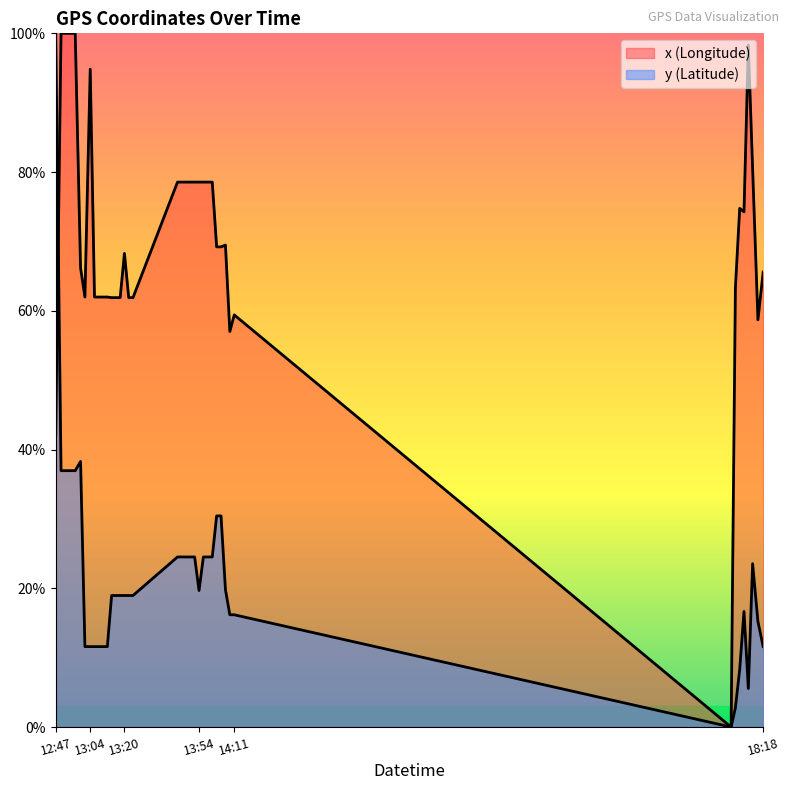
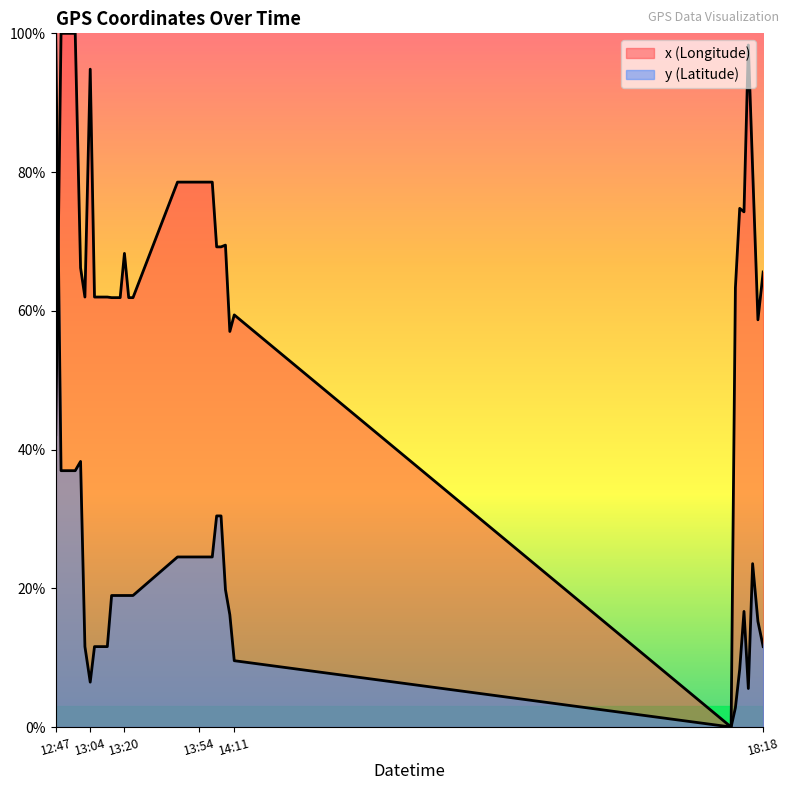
y (Latitude), 13:04: 12% -> 6%
y (Latitude), 13:54: 20% -> 25%
y (Latitude), 14:11: 16% -> 10%
